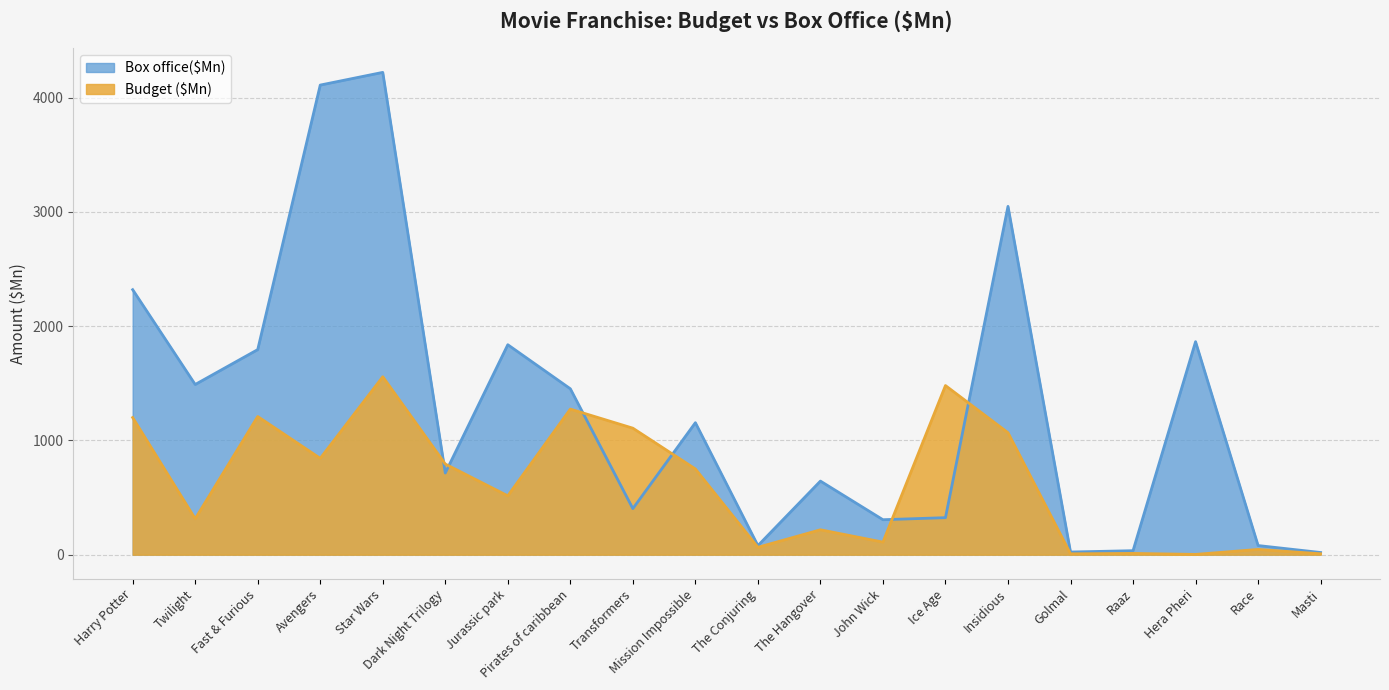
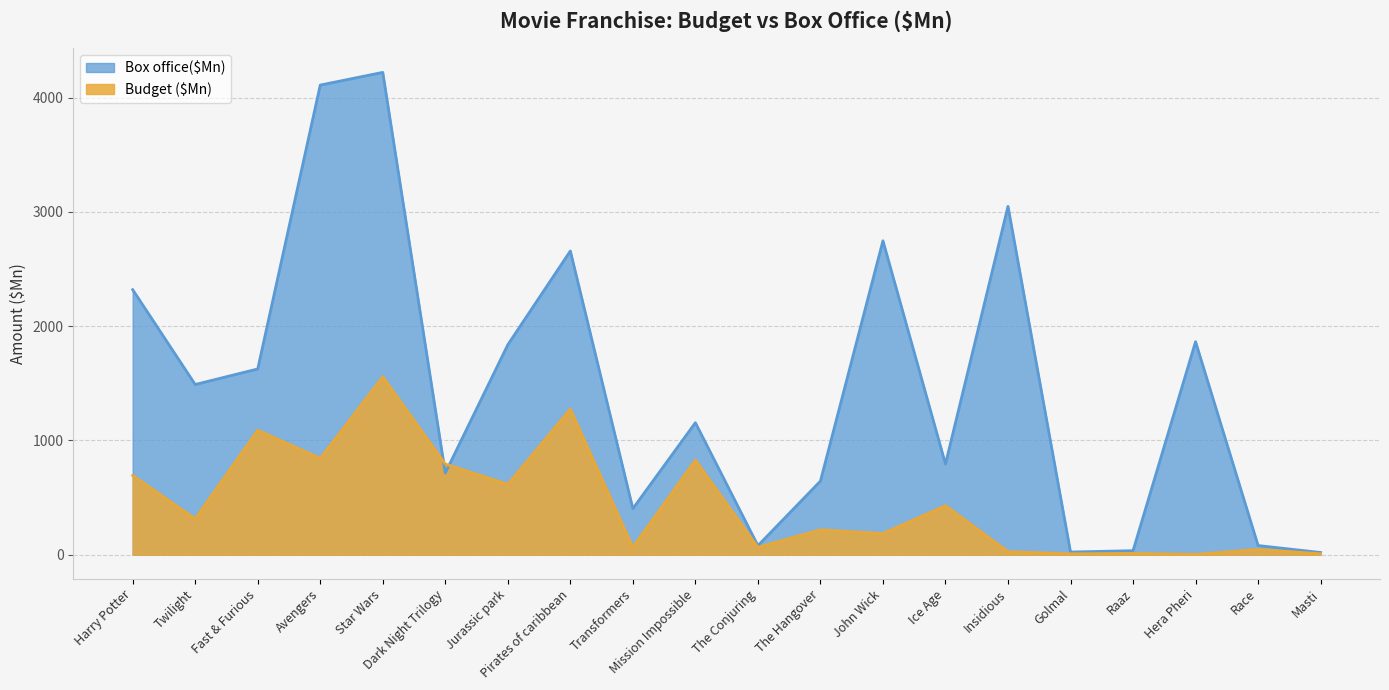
Budget ($Mn), Harry Potter: 1200 -> 690
Box office($Mn), Fast & Furious: 1790 -> 1630
Budget ($Mn), Fast & Furious: 1210 -> 1090
Budget ($Mn), Jurassic park: 520 -> 620
Box office($Mn), Pirates of caribbean: 1450 -> 2660
Budget ($Mn), Transformers: 1110 -> 70
Budget ($Mn), Mission Impossible: 750 -> 830
Box office($Mn), John Wick: 310 -> 2750
Budget ($Mn), John Wick: 110 -> 190
Box office($Mn), Ice Age: 320 -> 790
Budget ($Mn), Ice Age: 1480 -> 430
Budget ($Mn), Insidious: 1070 -> 30
